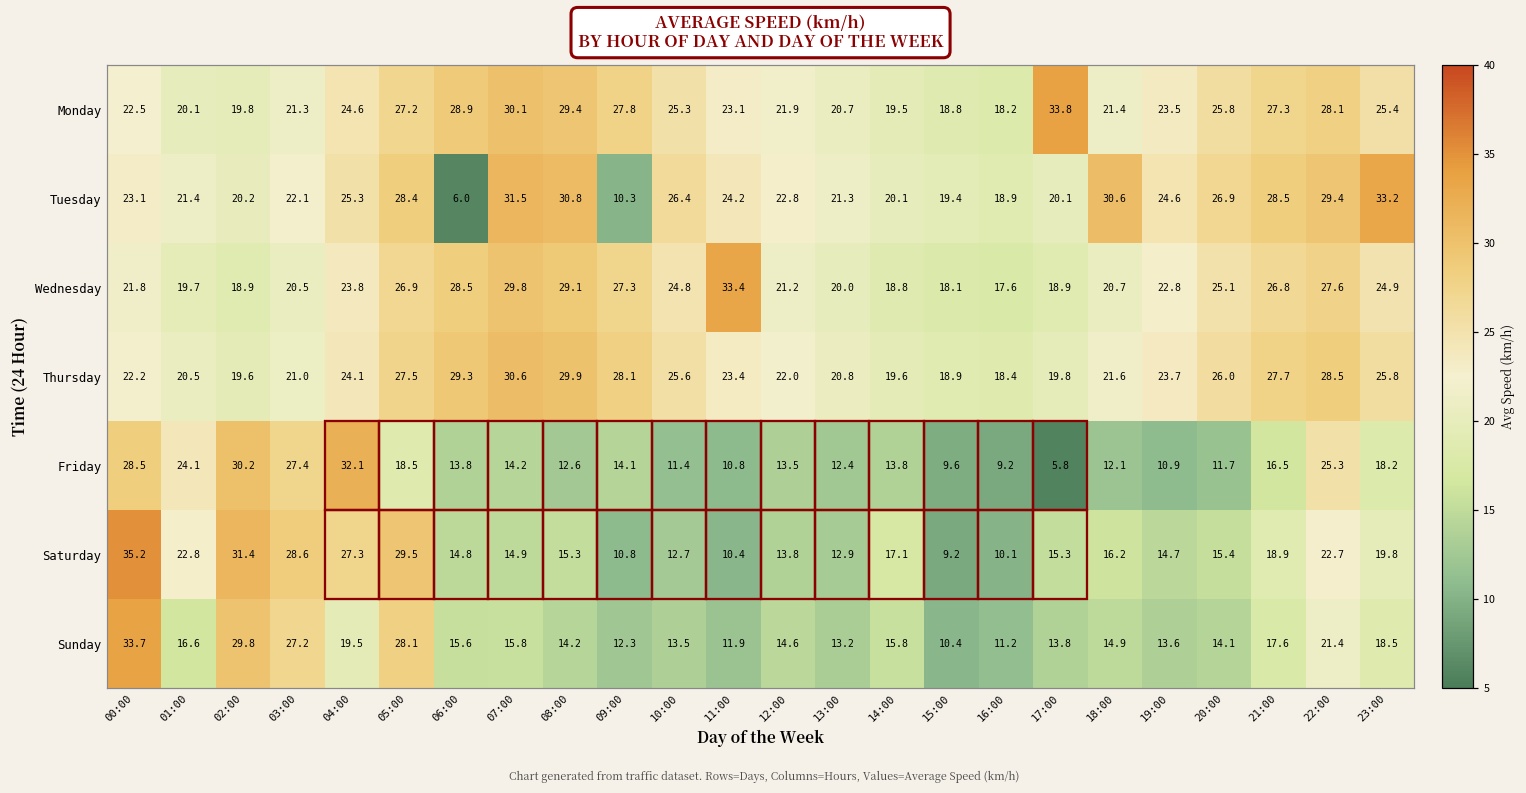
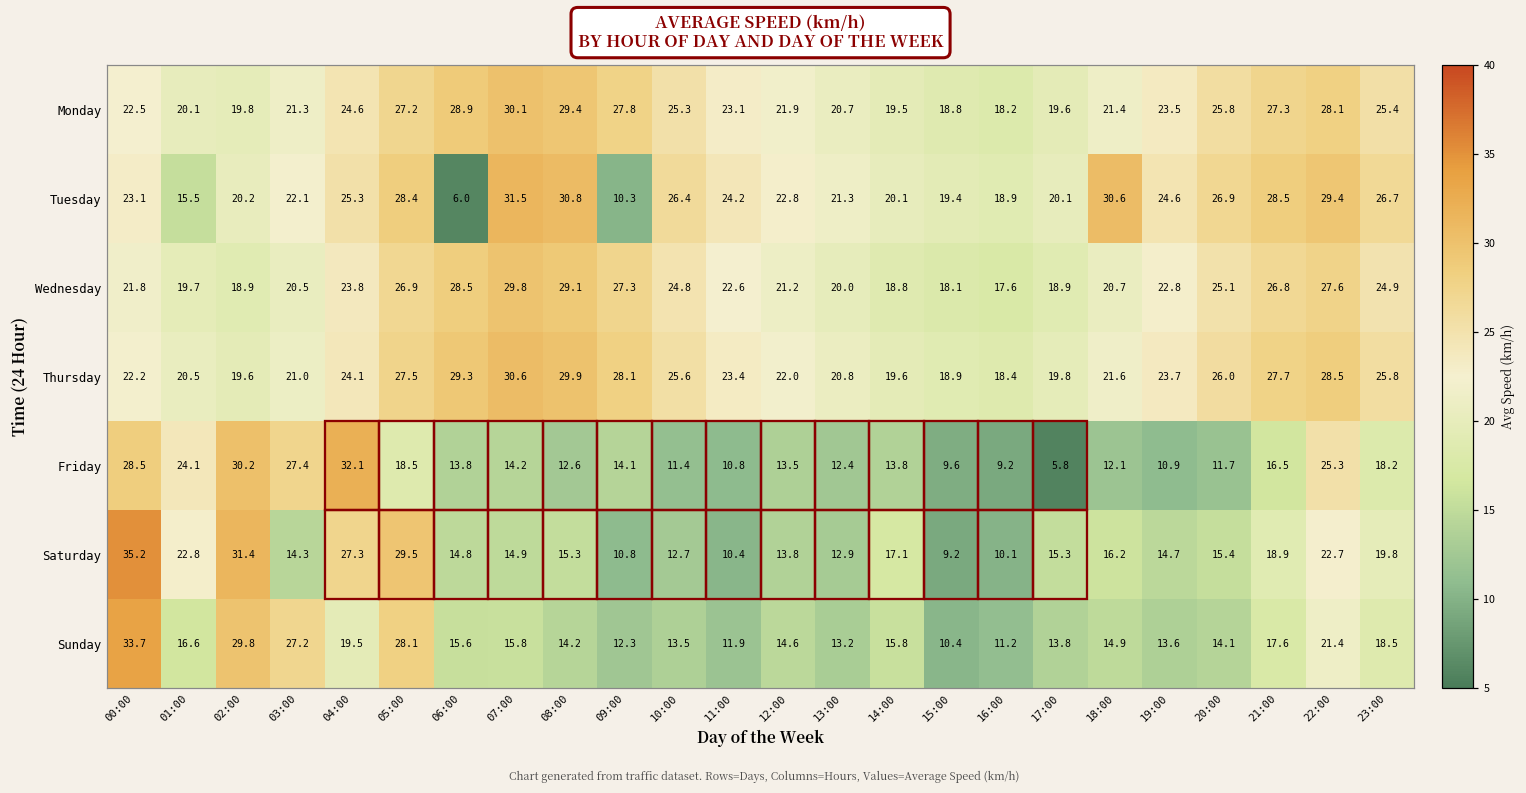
Monday, 17:00: 33.8 -> 19.6
Tuesday, 01:00: 21.4 -> 15.5
Tuesday, 23:00: 33.2 -> 26.7
Wednesday, 11:00: 33.4 -> 22.6
Saturday, 03:00: 28.6 -> 14.3
